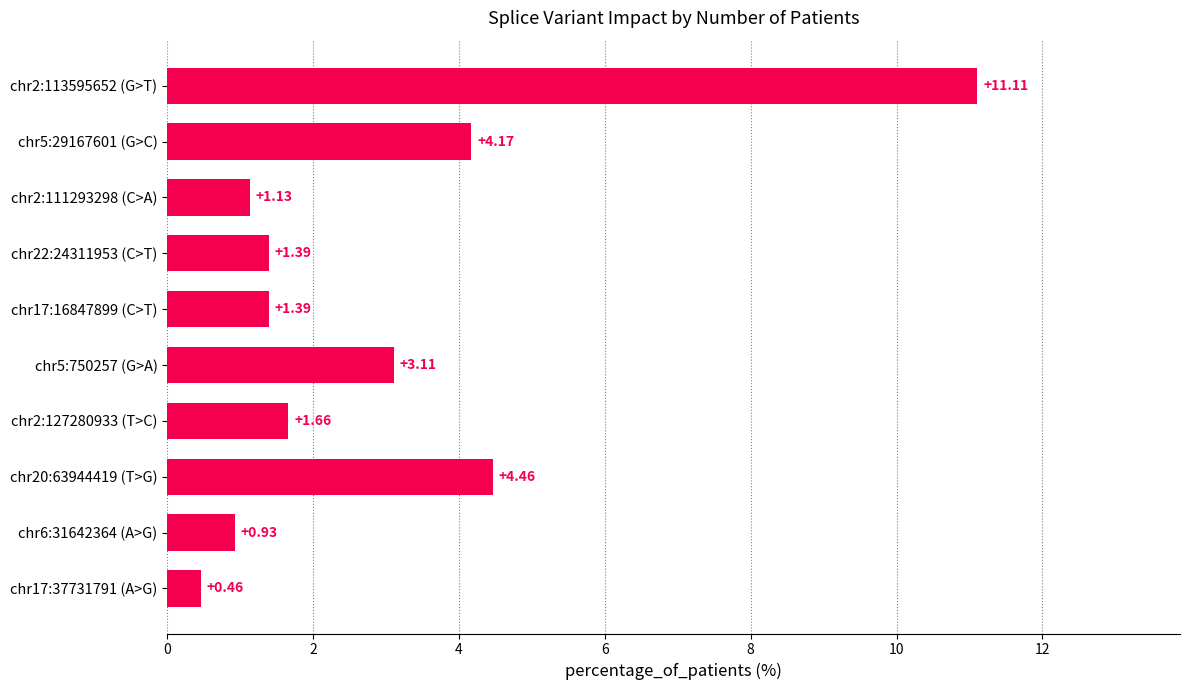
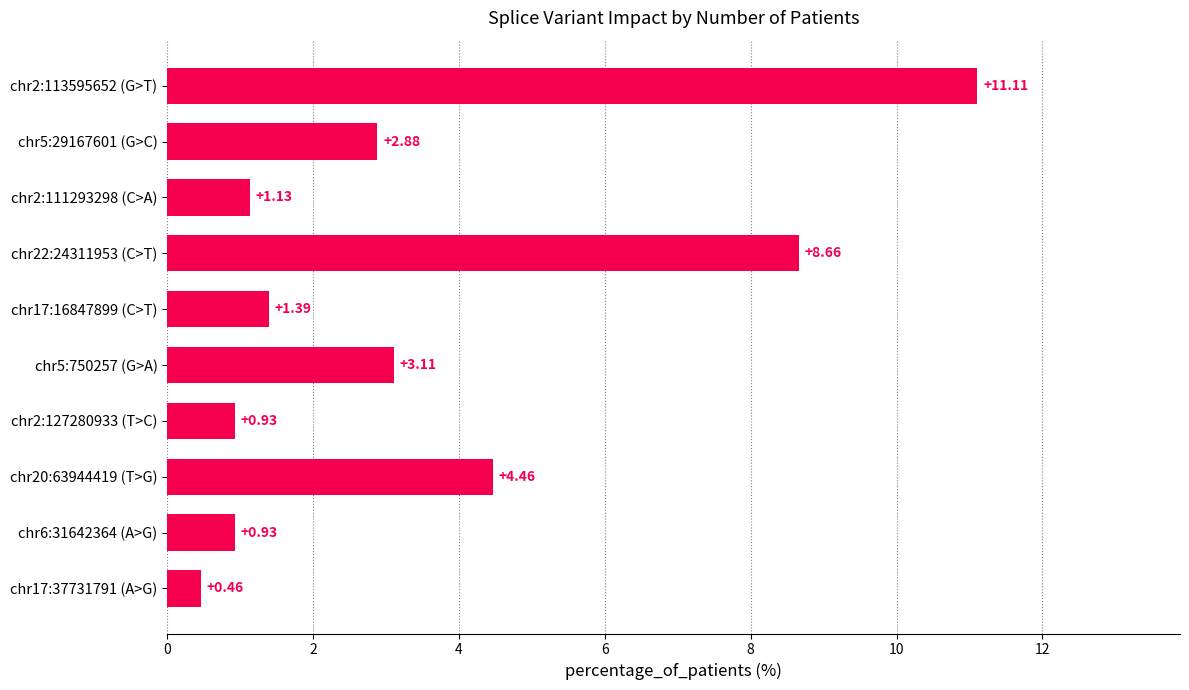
chr5:29167601 (G>C): +4.17 -> +2.88
chr22:24311953 (C>T): +1.39 -> +8.66
chr2:127280933 (T>C): +1.66 -> +0.93
